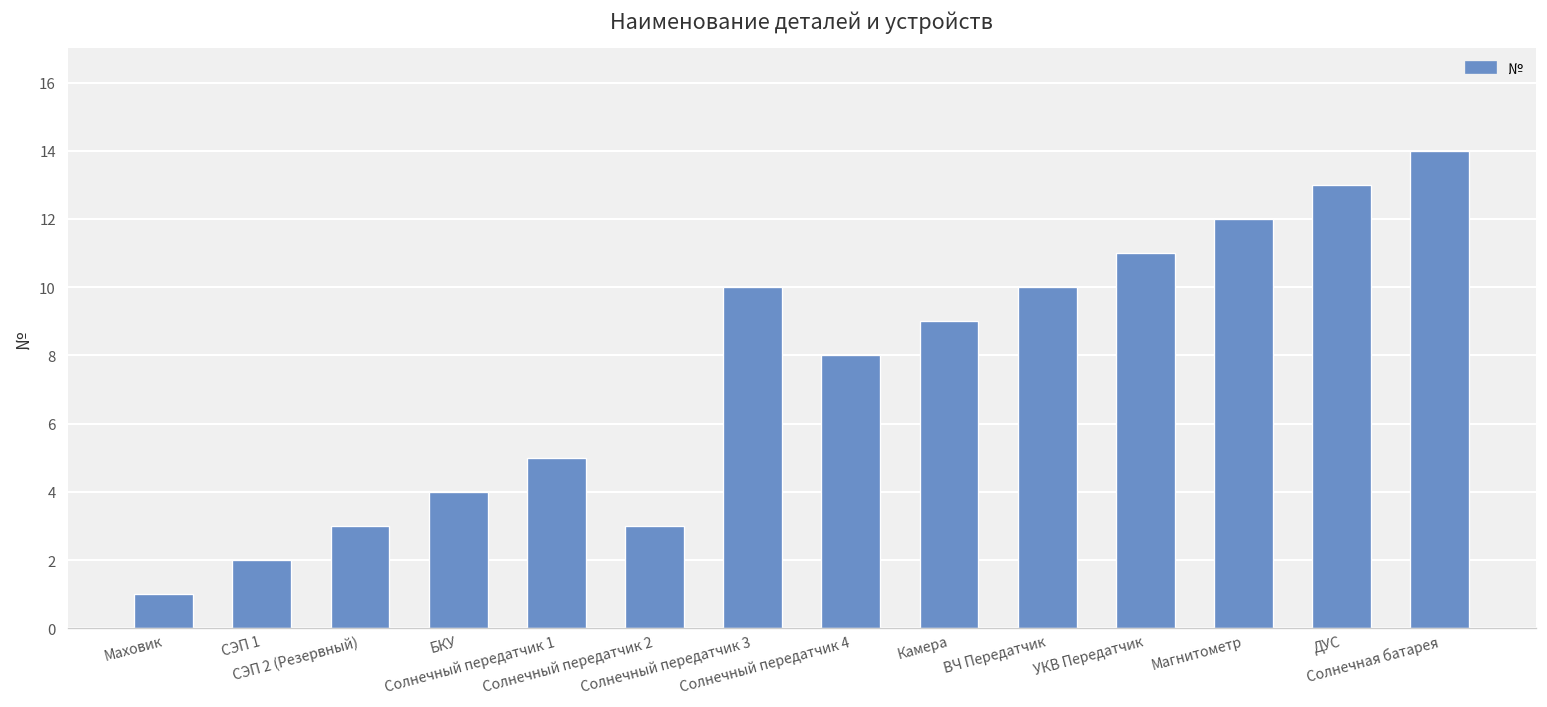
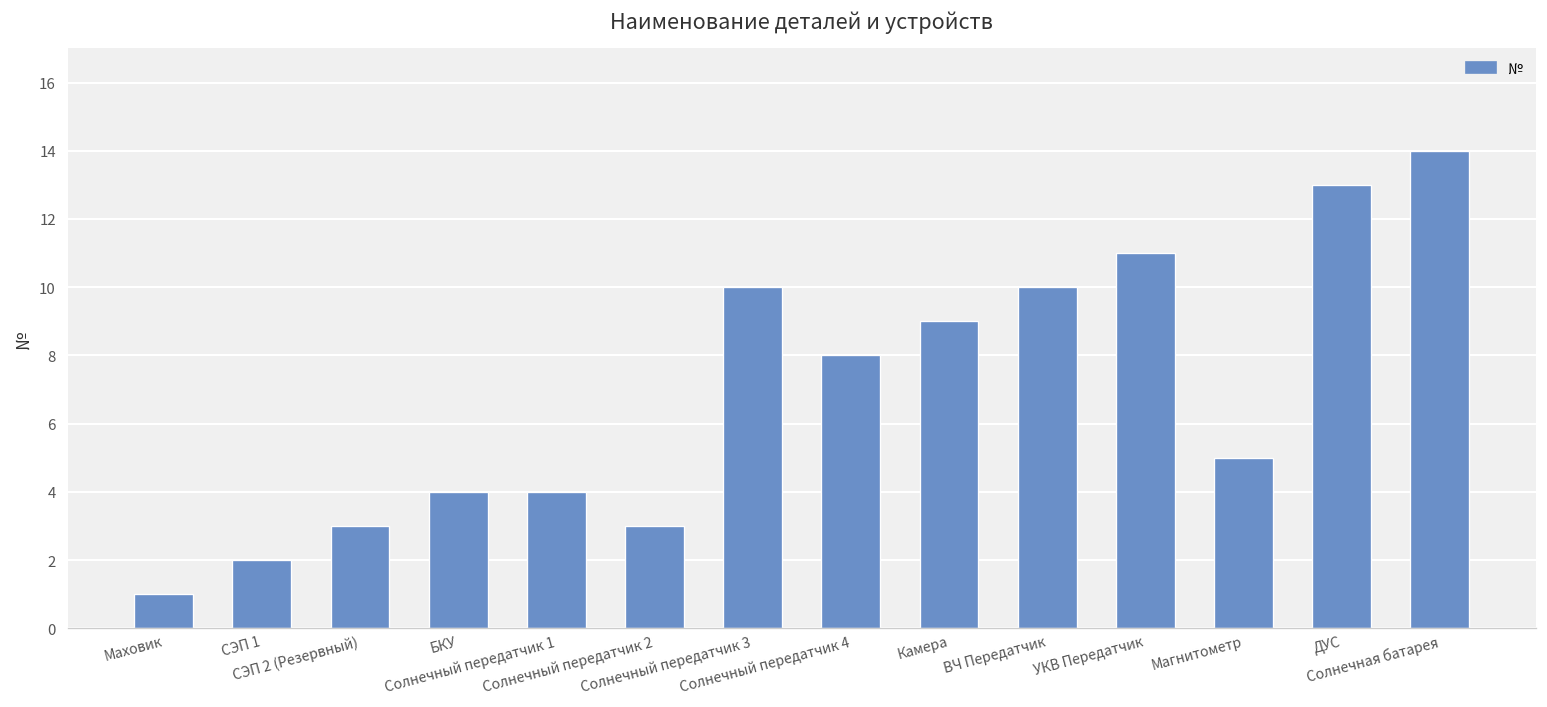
Солнечный передатчик 1: 5 -> 4
Магнитометр: 12 -> 5
